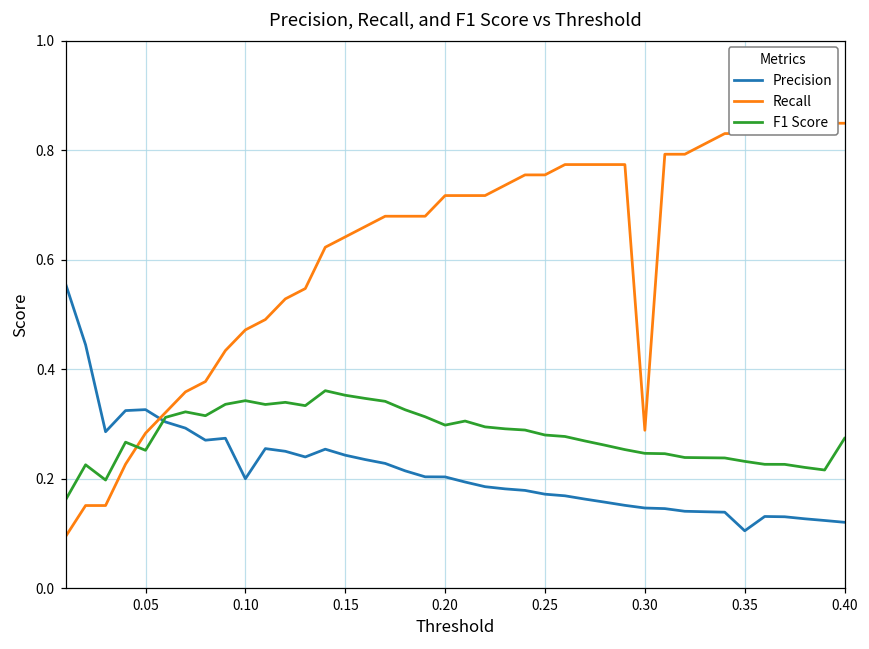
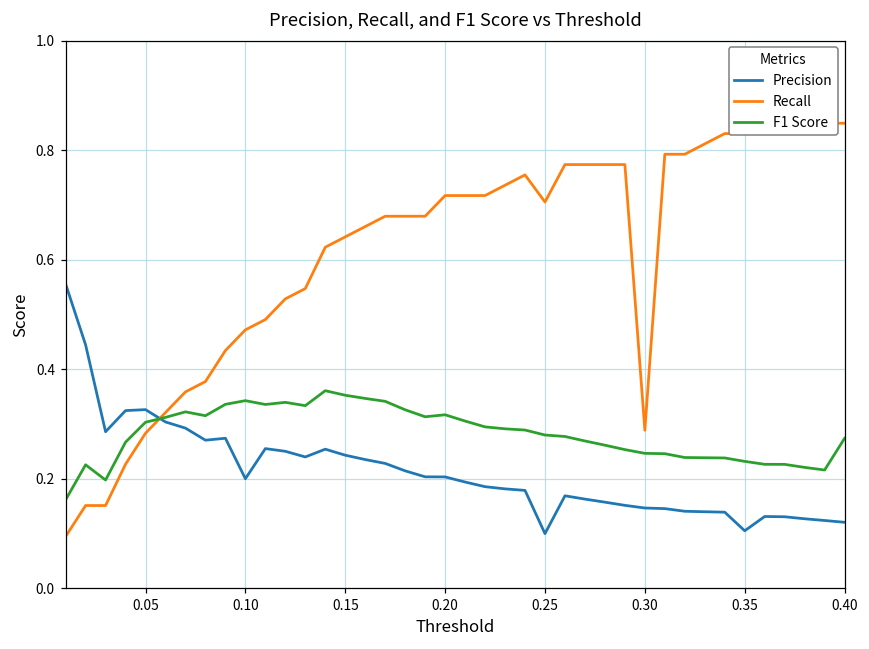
F1 Score, 0.05: 0.25 -> 0.30
F1 Score, 0.20: 0.30 -> 0.32
Precision, 0.25: 0.17 -> 0.10
Recall, 0.25: 0.75 -> 0.71
